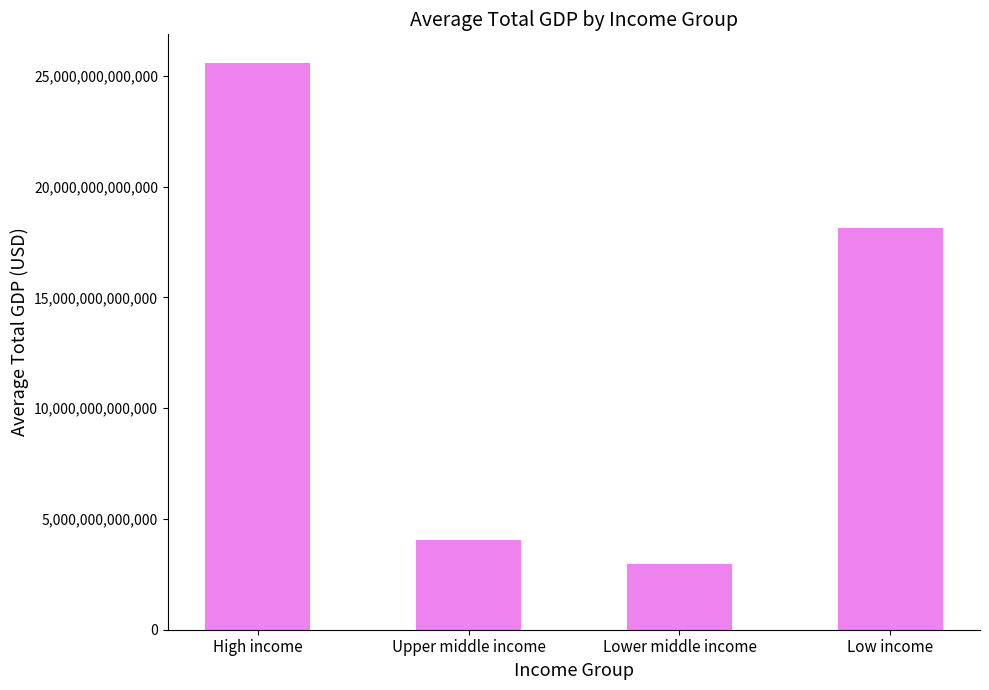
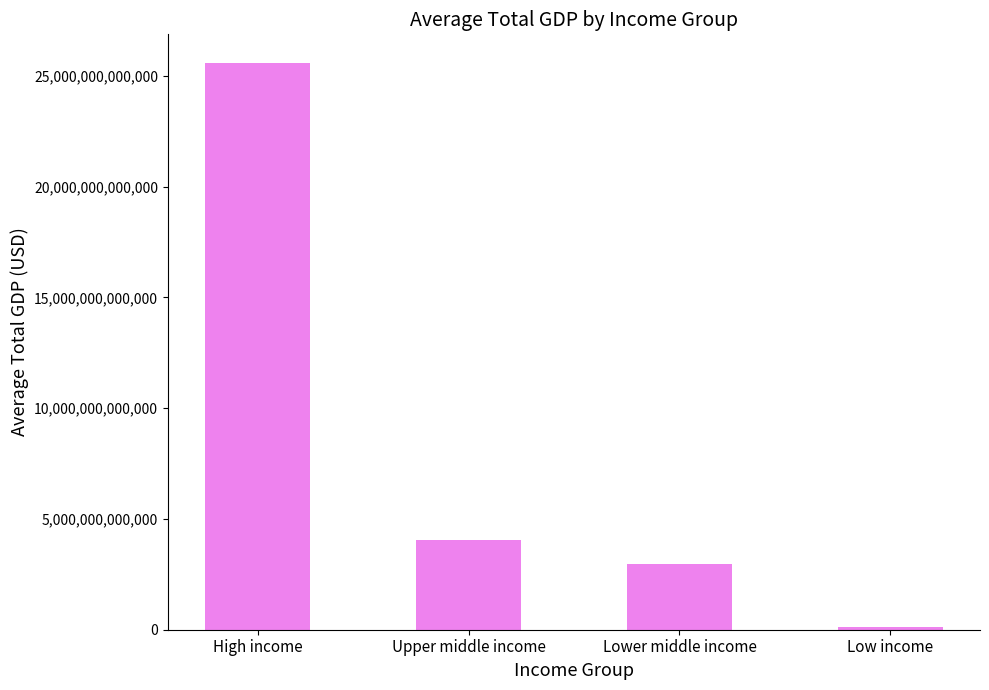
Low income: 18,100,000,000,000 -> 100,000,000,000
